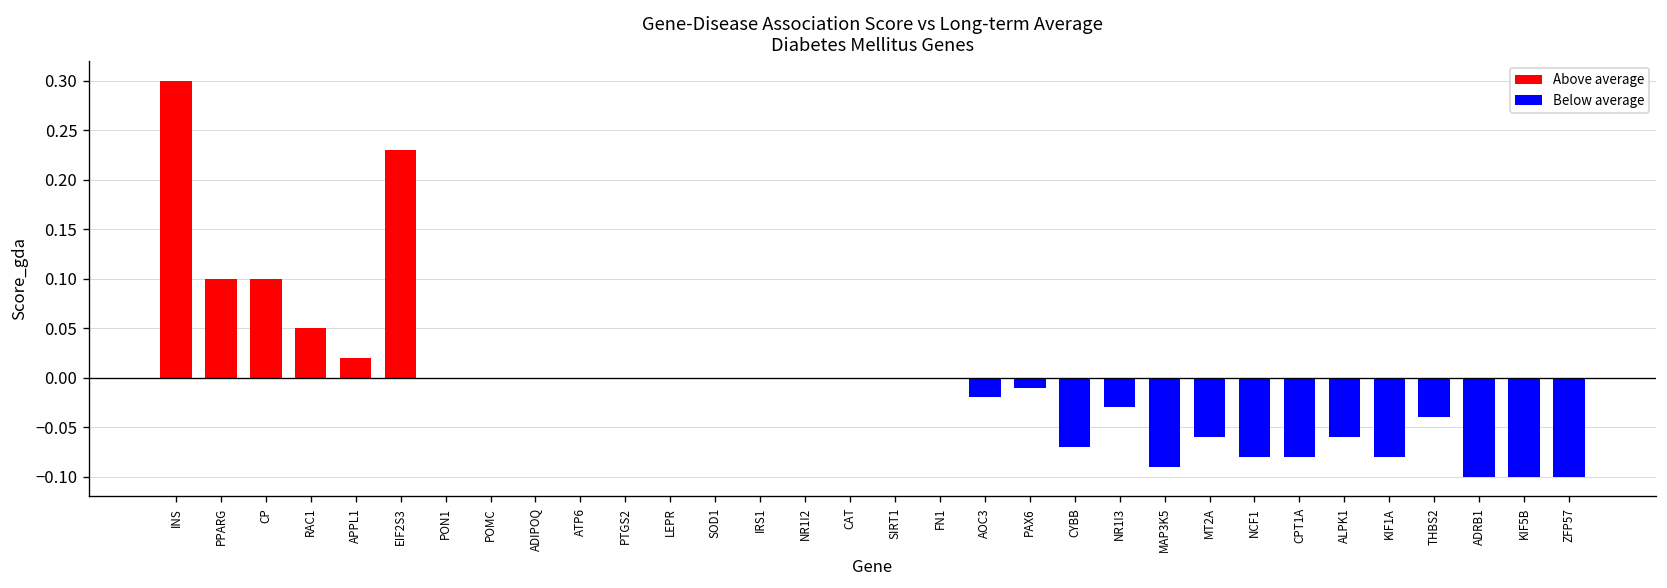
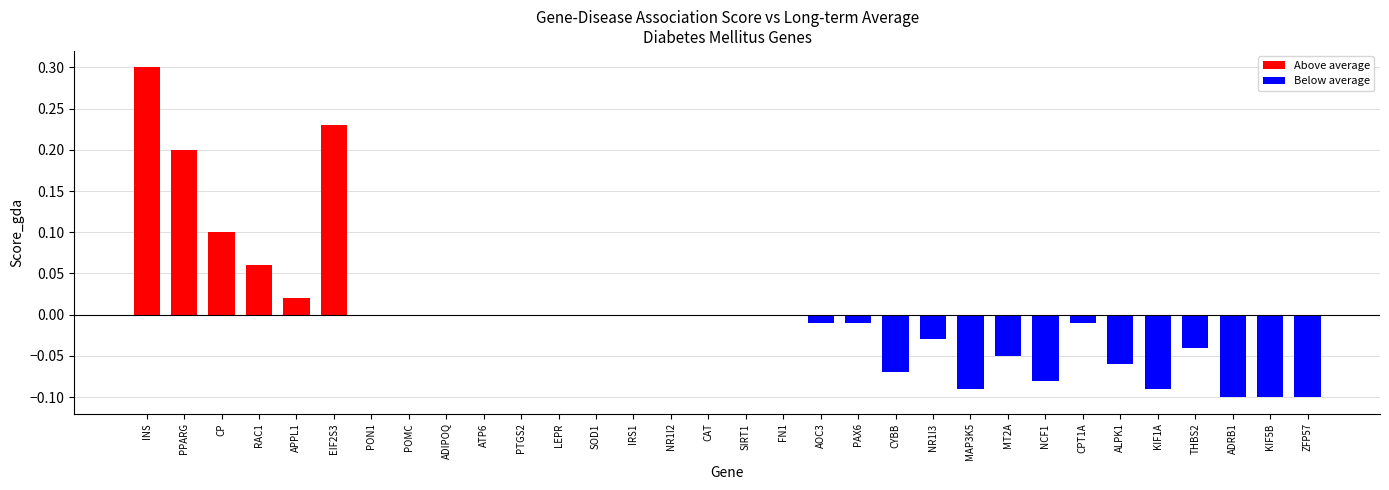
PPARG: 0.10 -> 0.20
RAC1: 0.05 -> 0.06
AOC3: -0.02 -> -0.01
MT2A: -0.06 -> -0.05
CPT1A: -0.08 -> -0.01
KIF1A: -0.08 -> -0.09
